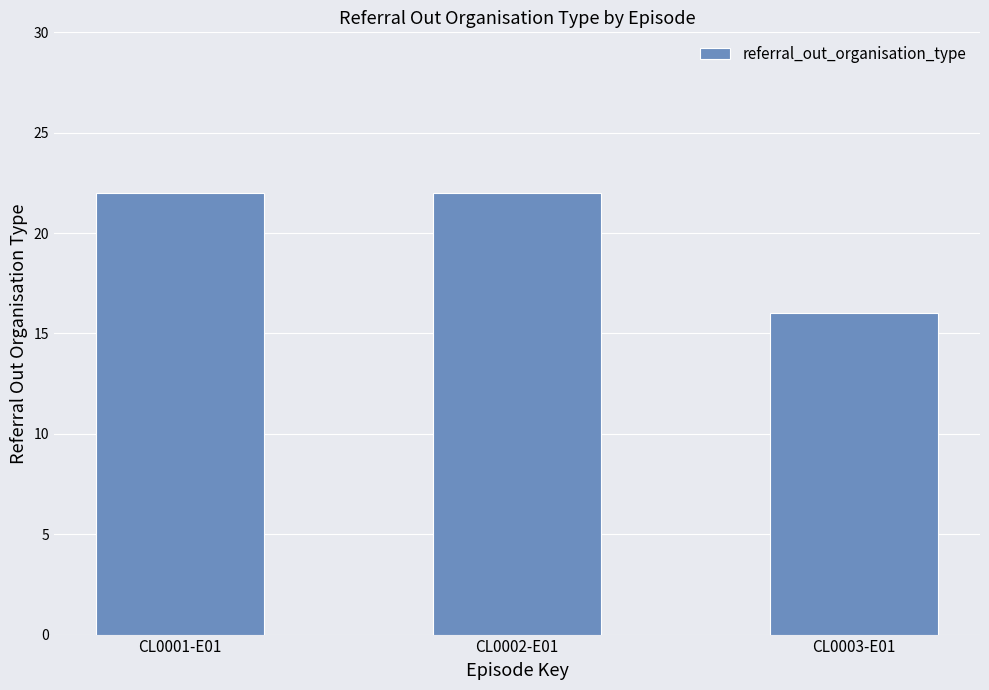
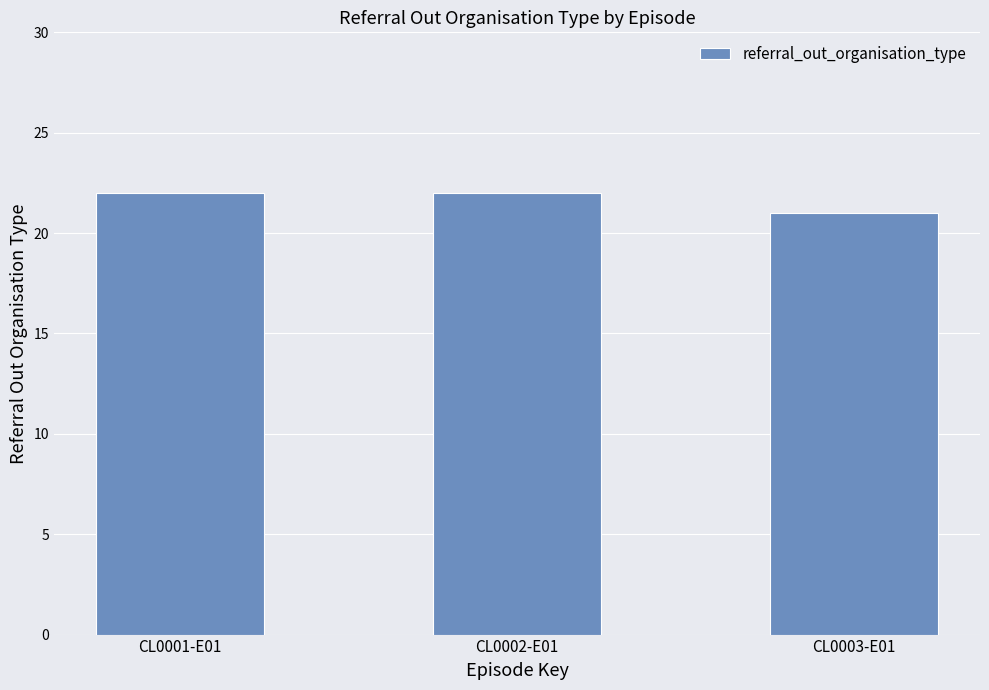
CL0003-E01: 16 -> 21
